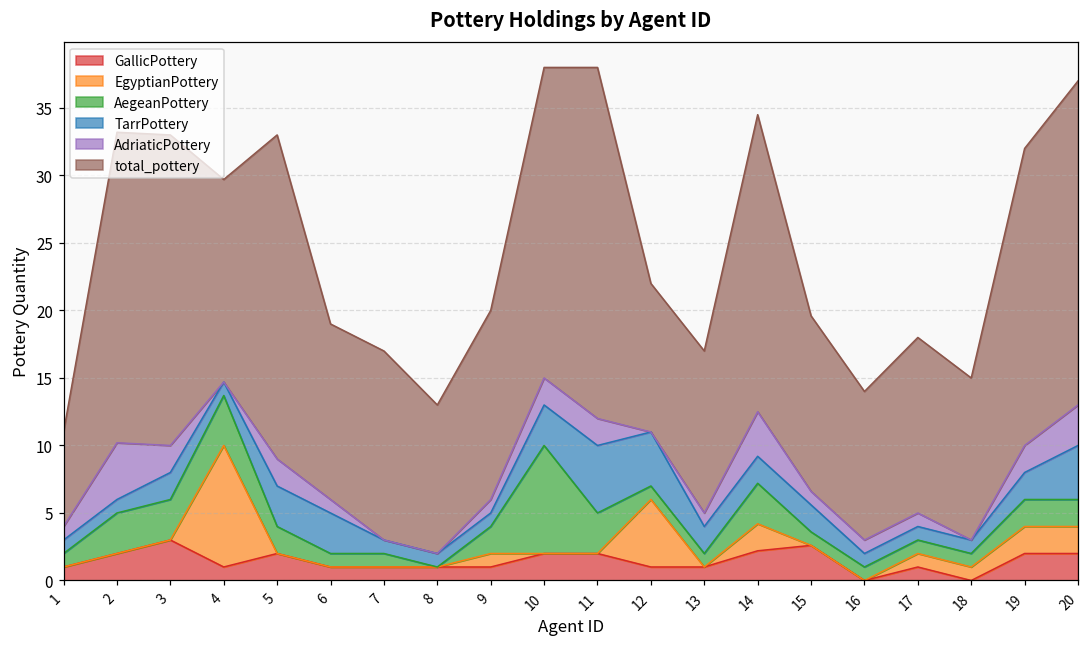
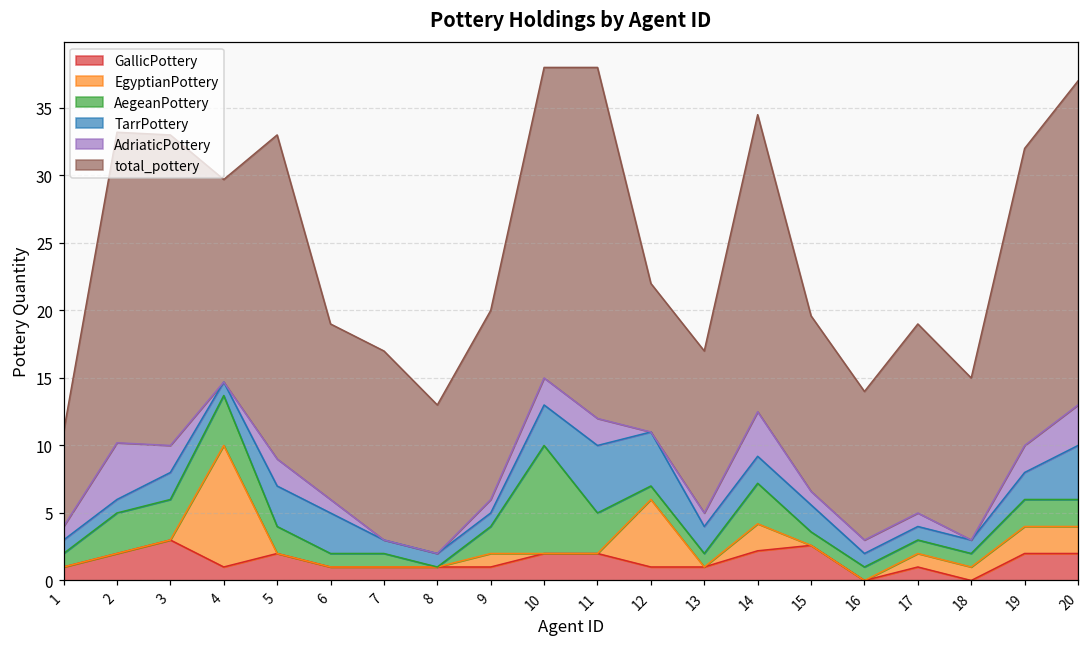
total_pottery, 17: 13 -> 14
